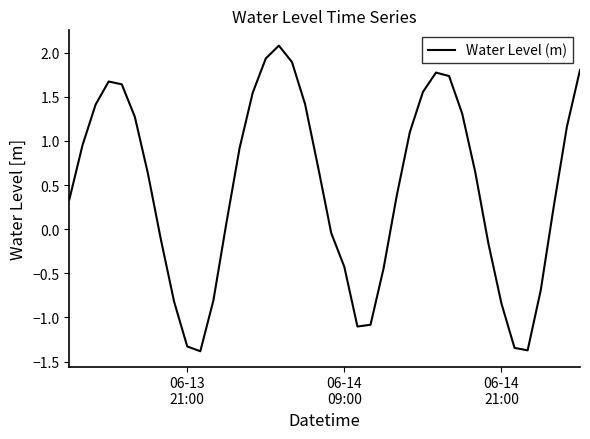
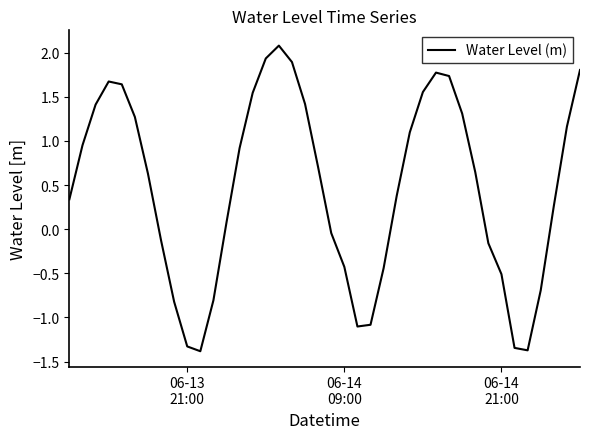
06-14 21:00: -0.8 -> -0.5
